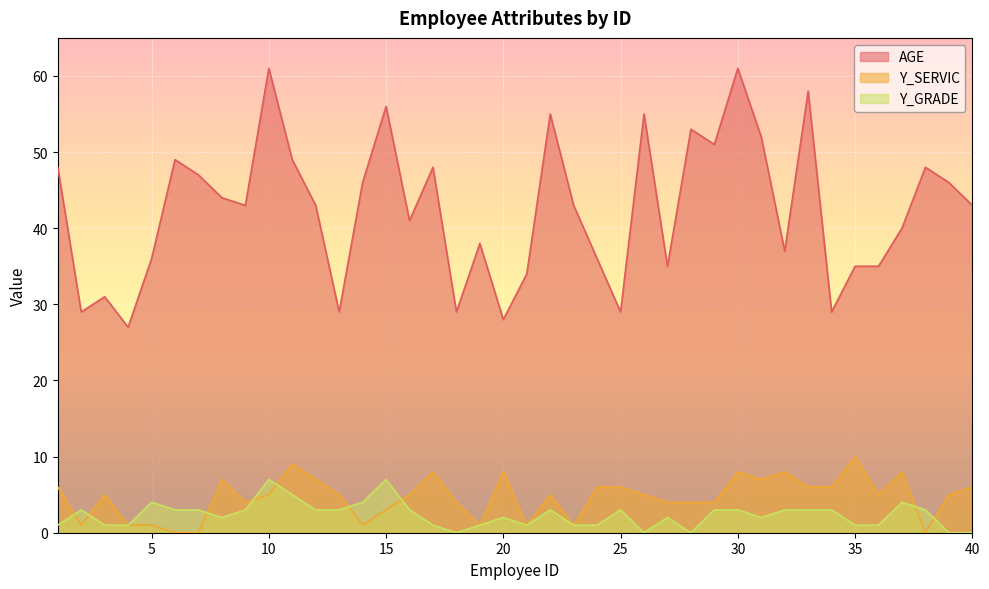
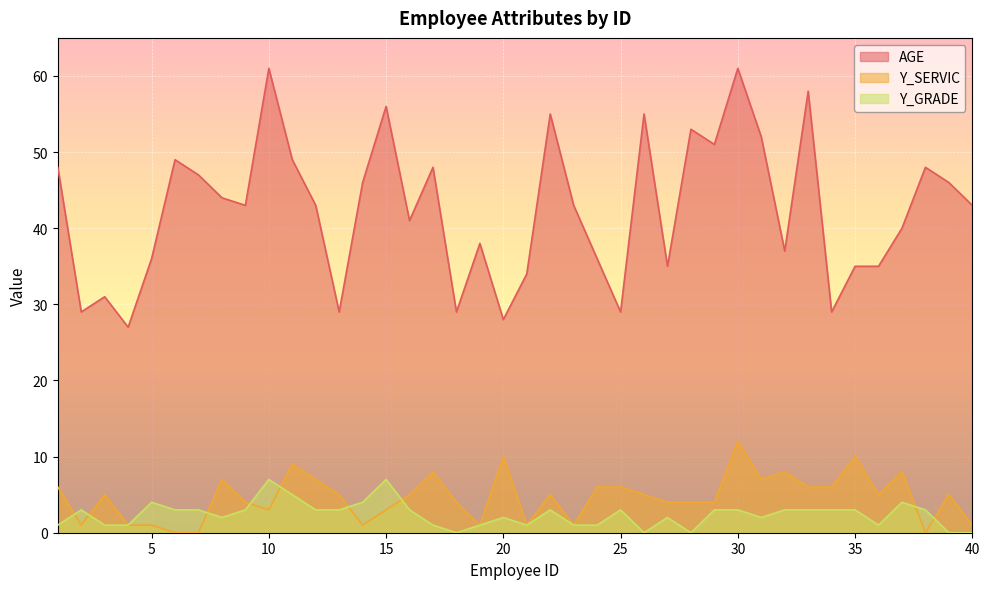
Y_SERVIC, 10: 5 -> 3
Y_SERVIC, 20: 8 -> 10
Y_SERVIC, 30: 8 -> 12
Y_GRADE, 35: 1 -> 3
Y_SERVIC, 40: 6 -> 1
